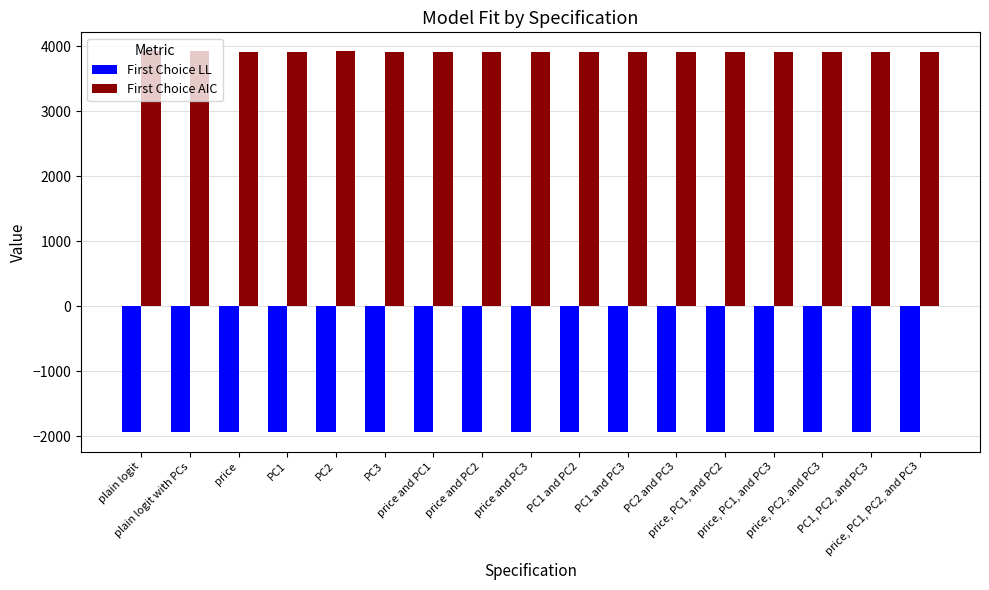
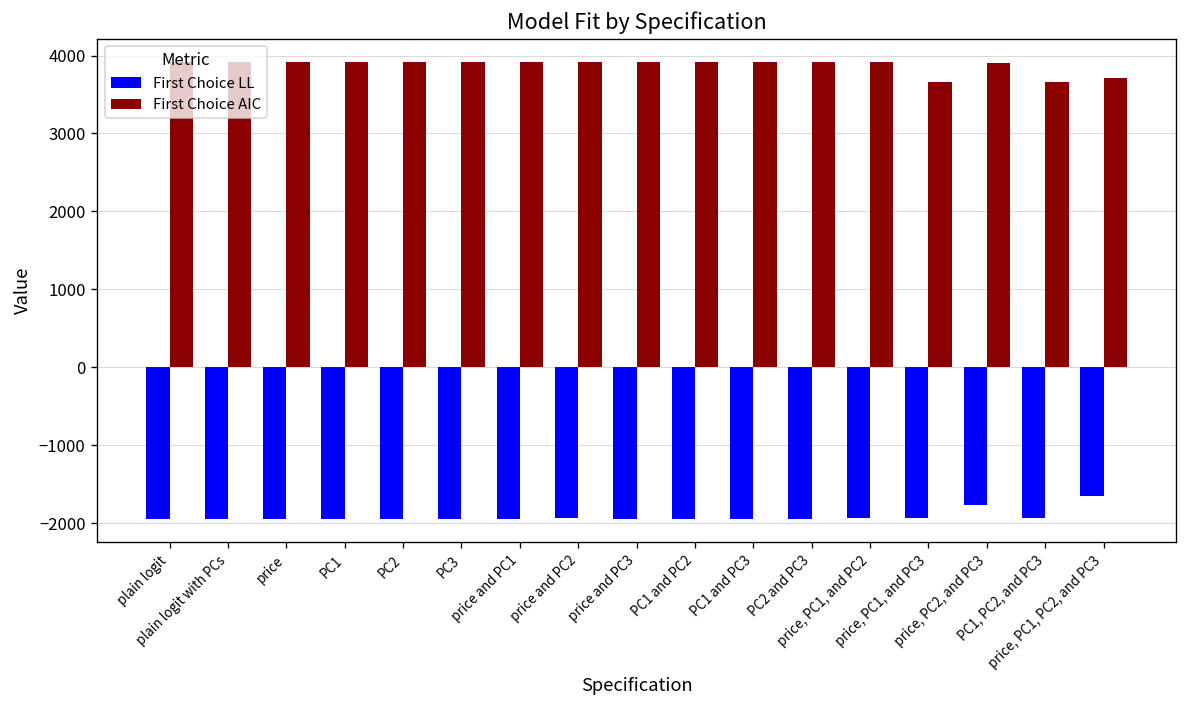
First Choice AIC, price, PC1, and PC3: 3900 -> 3700
First Choice LL, price, PC2, and PC3: -1900 -> -1800
First Choice AIC, PC1, PC2, and PC3: 3900 -> 3700
First Choice LL, price, PC1, PC2, and PC3: -1900 -> -1700
First Choice AIC, price, PC1, PC2, and PC3: 3900 -> 3700
